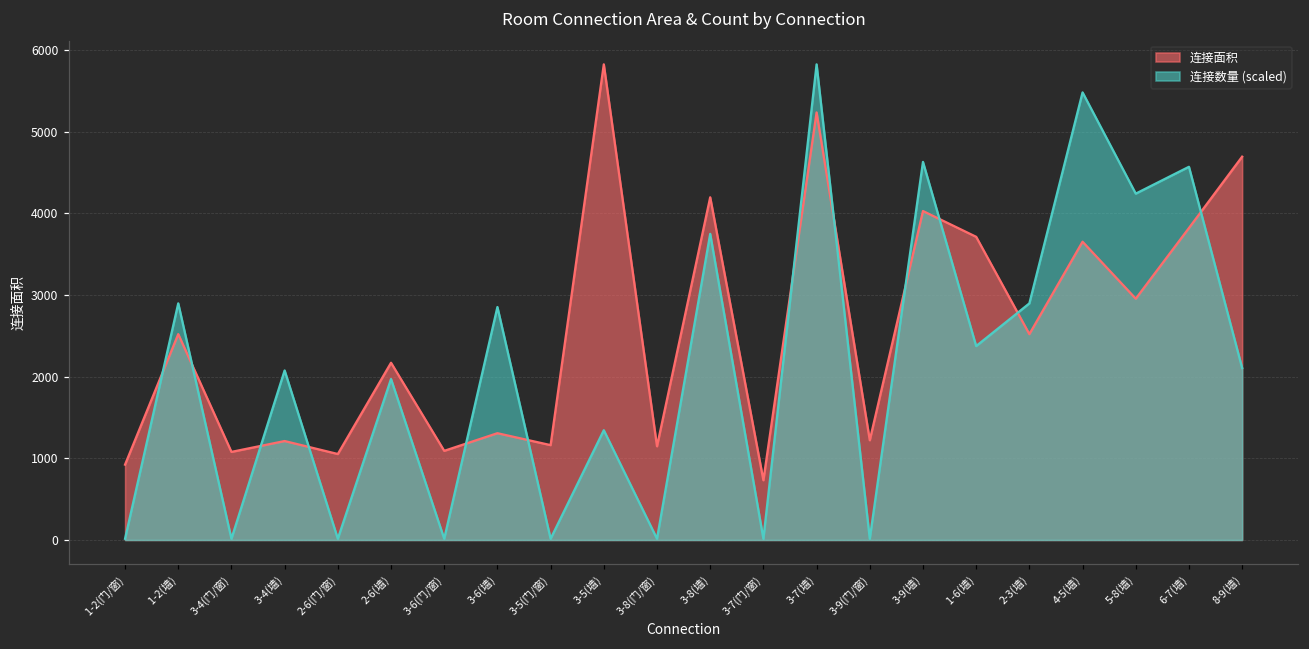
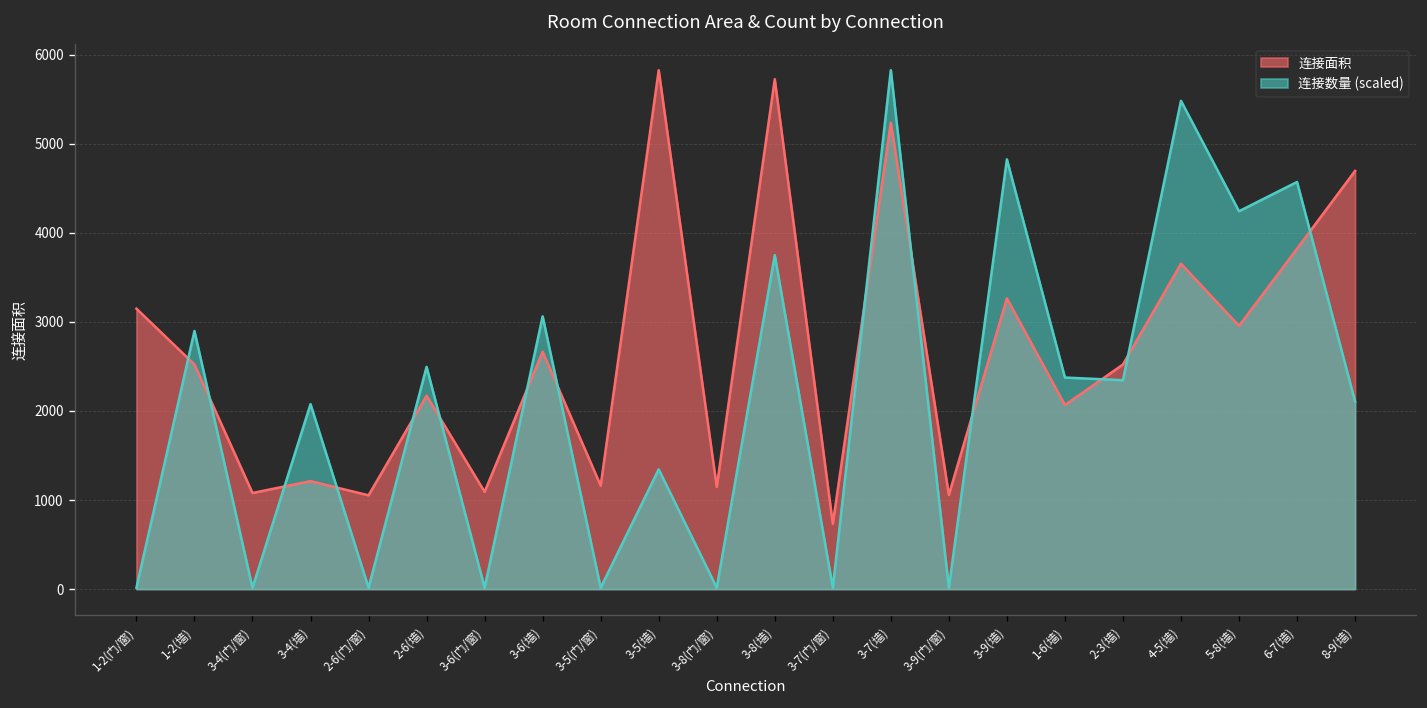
连接面积, 1-2(门/窗): 900 -> 3100
连接数量 (scaled), 2-6(墙): 2000 -> 2500
连接面积, 3-6(墙): 1300 -> 2700
连接数量 (scaled), 3-6(墙): 2900 -> 3100
连接面积, 3-8(墙): 4200 -> 5700
连接面积, 3-9(门/窗): 1200 -> 1100
连接面积, 3-9(墙): 4000 -> 3300
连接数量 (scaled), 3-9(墙): 4600 -> 4800
连接面积, 1-6(墙): 3700 -> 2100
连接数量 (scaled), 2-3(墙): 2900 -> 2300
